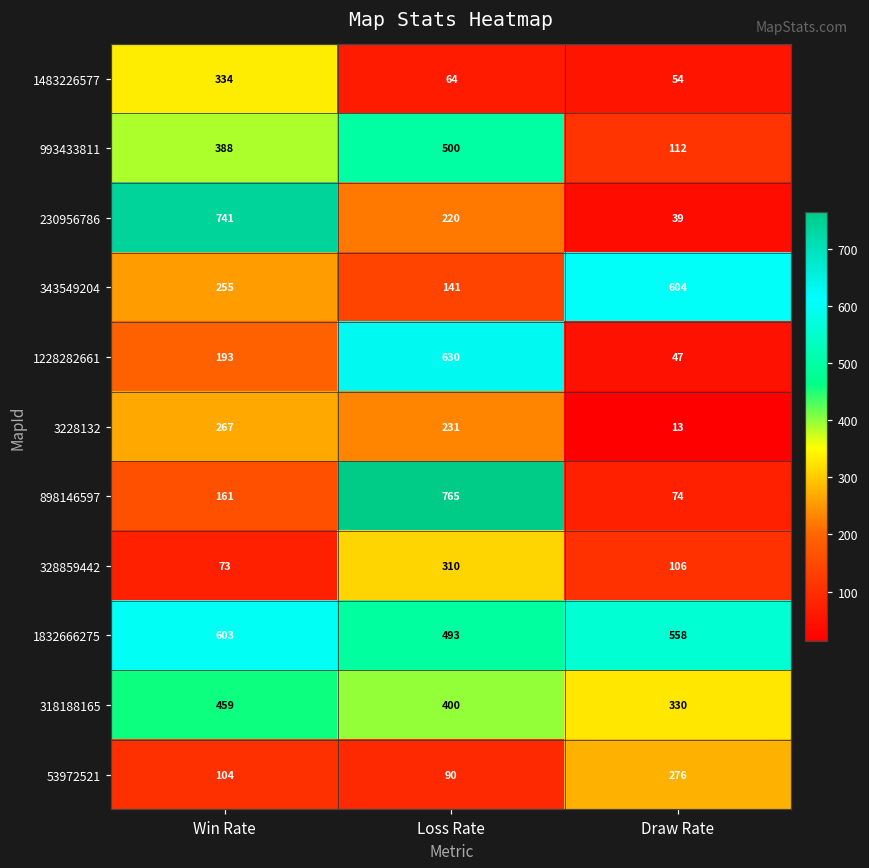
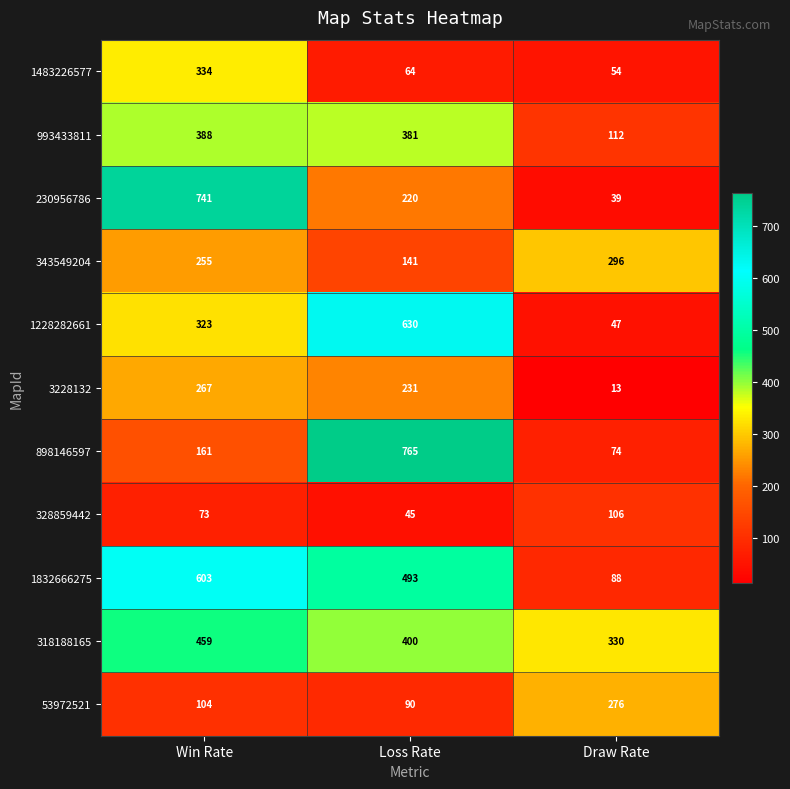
993433811, Loss Rate: 500 -> 381
343549204, Draw Rate: 604 -> 296
1228282661, Win Rate: 193 -> 323
328859442, Loss Rate: 310 -> 45
1832666275, Draw Rate: 558 -> 88
